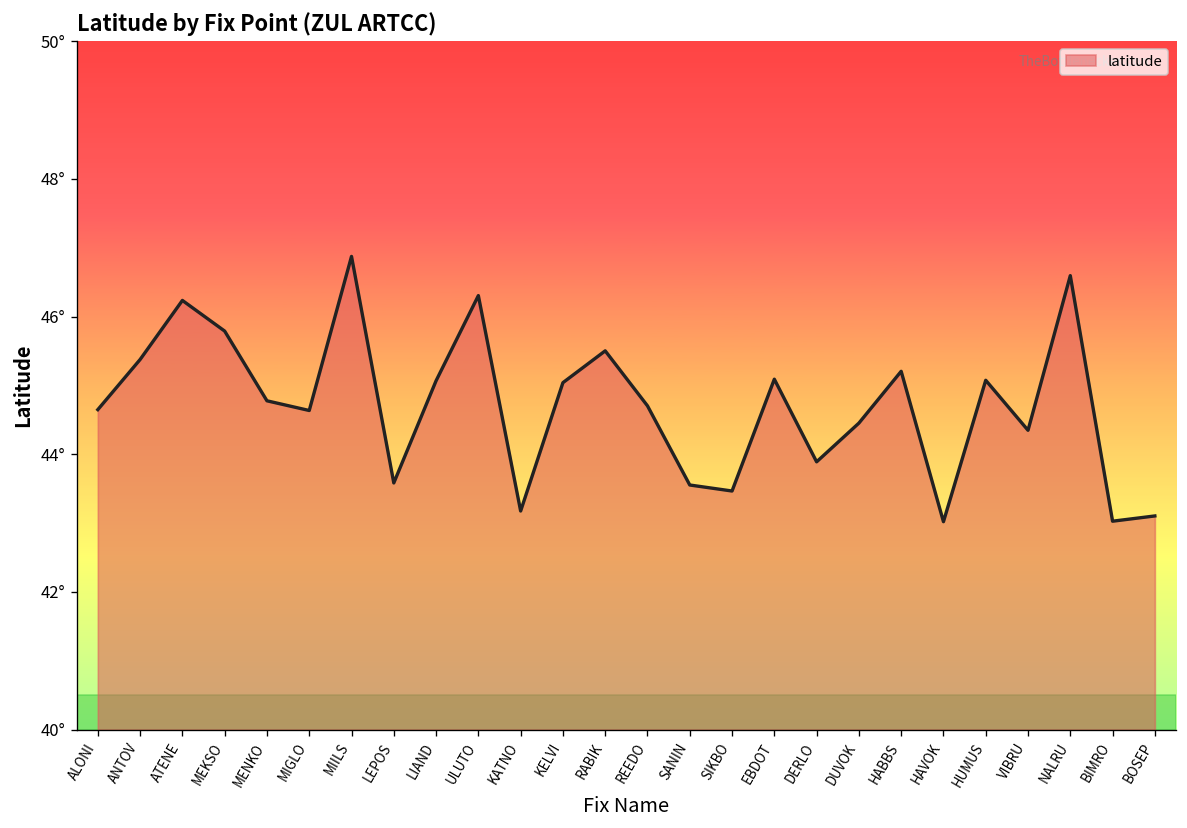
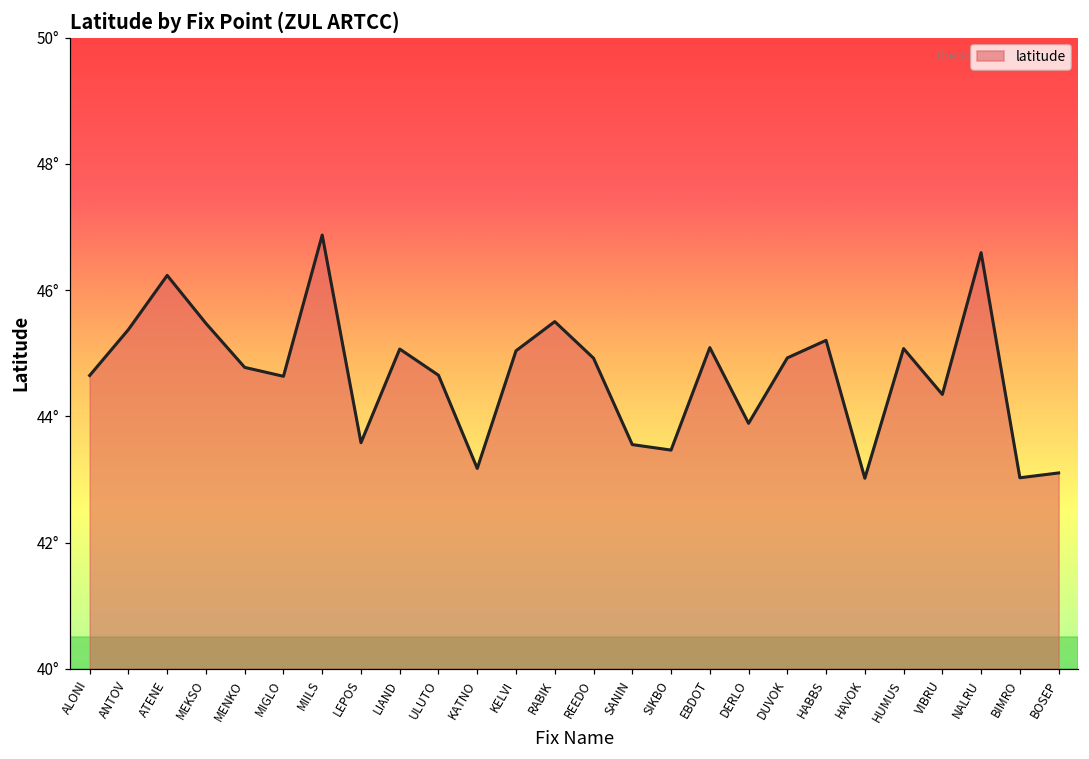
MEKSO: 45.8° -> 45.5°
ULUTO: 46.3° -> 44.7°
REEDO: 44.7° -> 44.9°
DUVOK: 44.5° -> 44.9°
